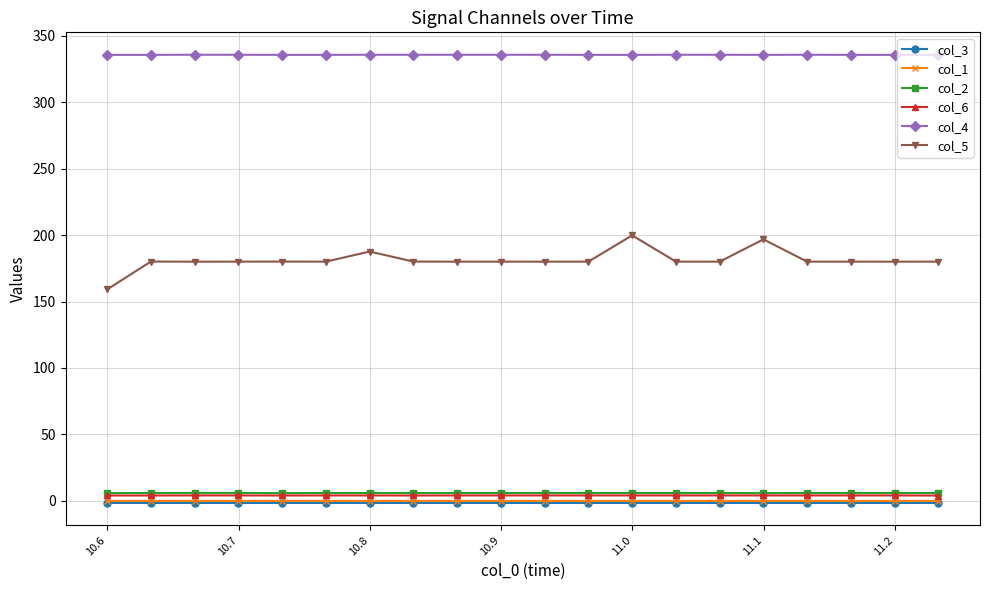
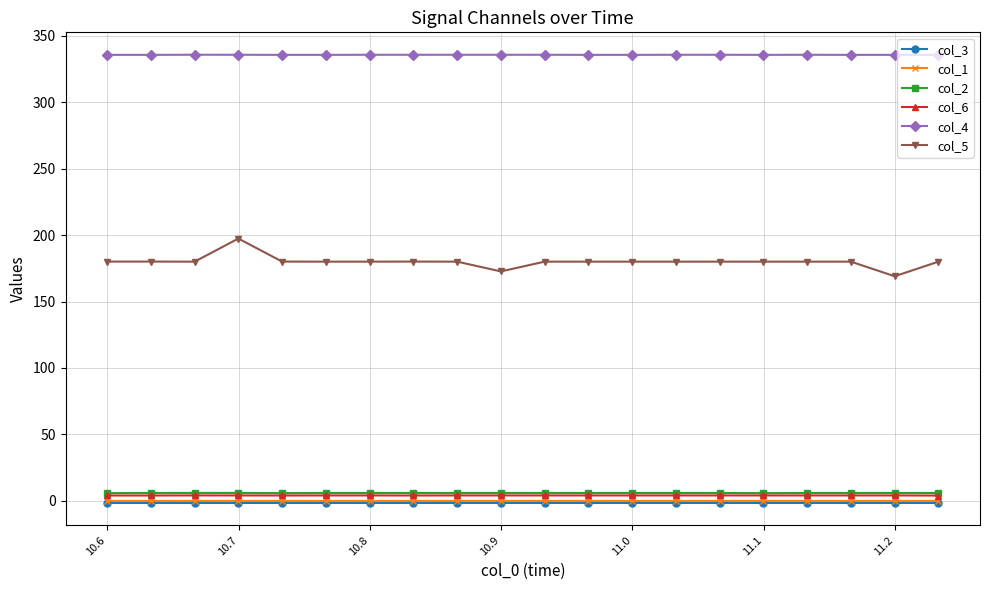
col_5, 10.6: 159 -> 180
col_5, 10.7: 180 -> 197
col_5, 10.8: 188 -> 180
col_5, 10.9: 180 -> 173
col_5, 11.0: 200 -> 180
col_5, 11.1: 197 -> 180
col_5, 11.2: 180 -> 169
